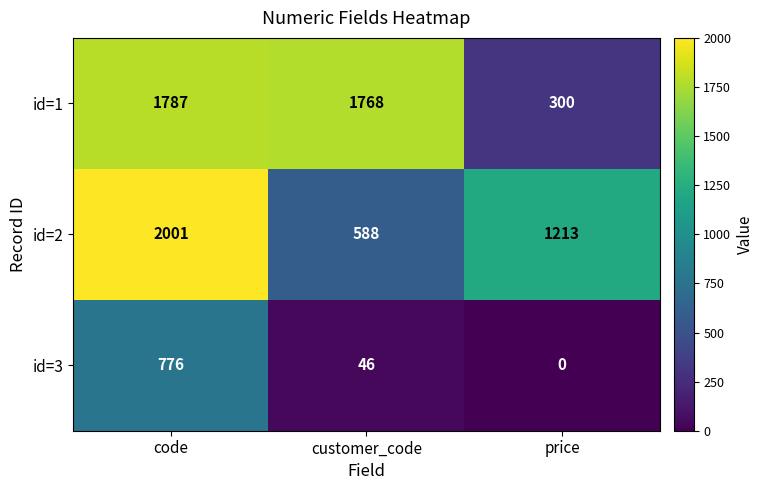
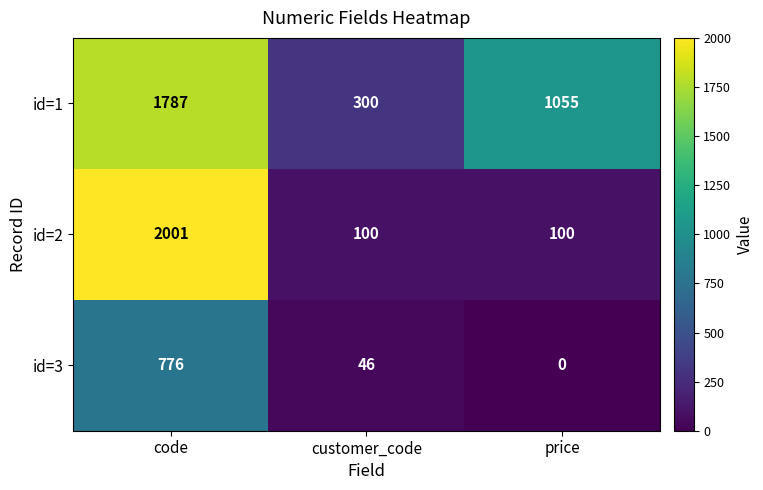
id=1, customer_code: 1768 -> 300
id=1, price: 300 -> 1055
id=2, customer_code: 588 -> 100
id=2, price: 1213 -> 100
